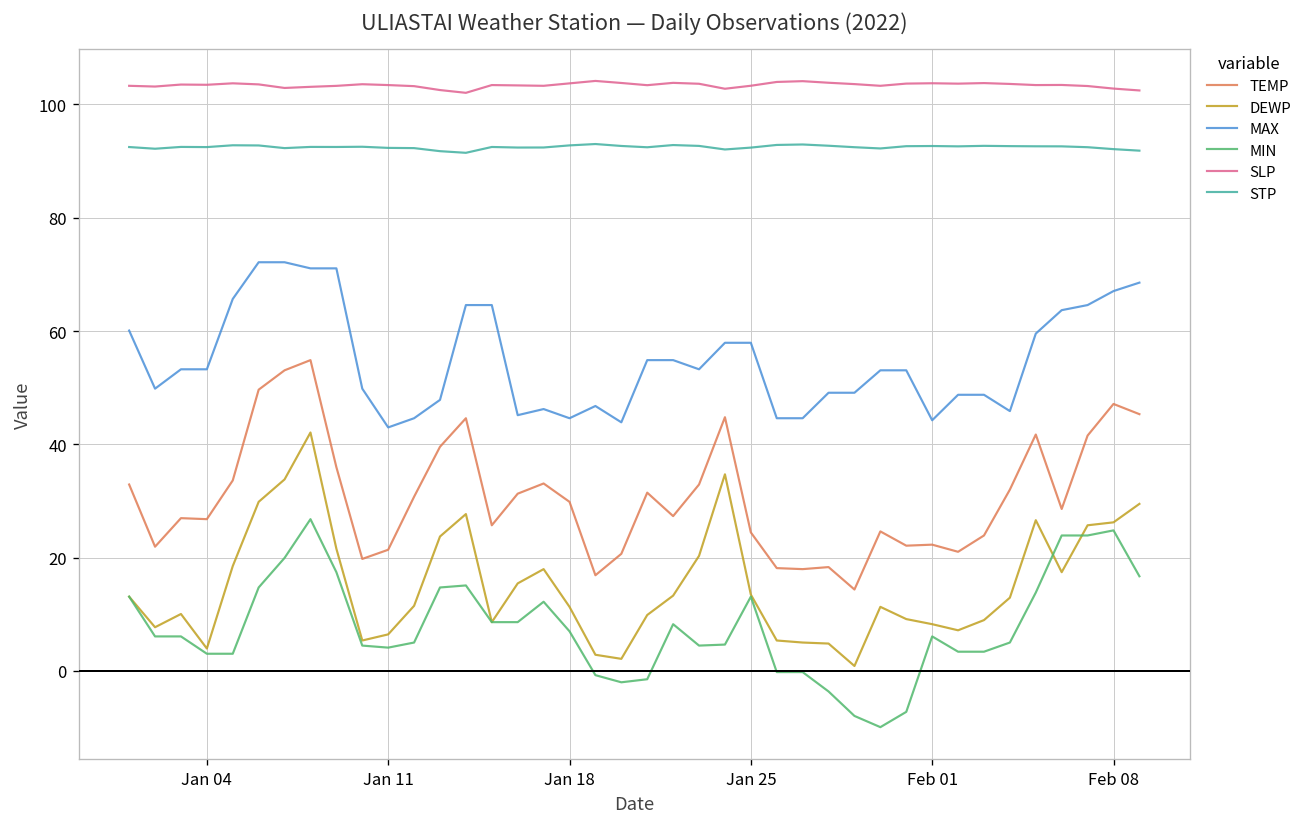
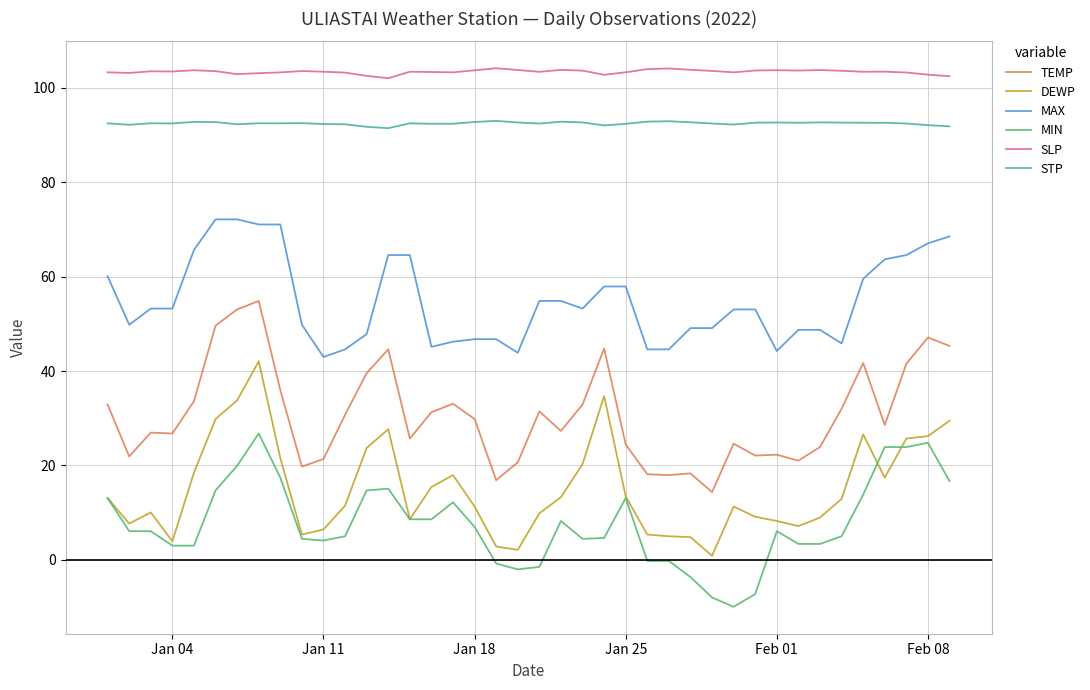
MAX, Jan 18: 45 -> 47
